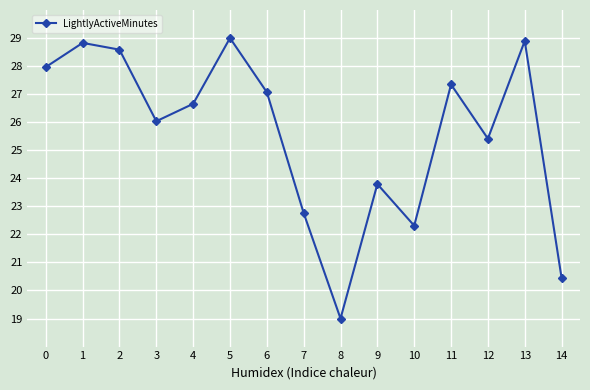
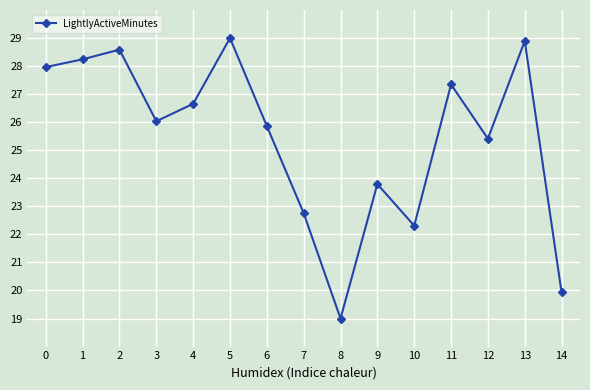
1: 28.8 -> 28.2
6: 27.1 -> 25.9
14: 20.4 -> 19.9
